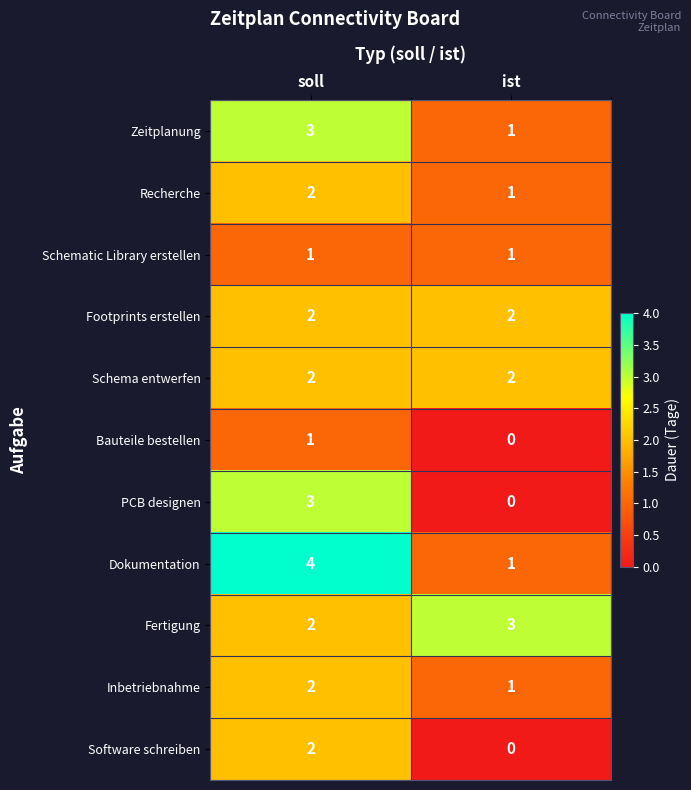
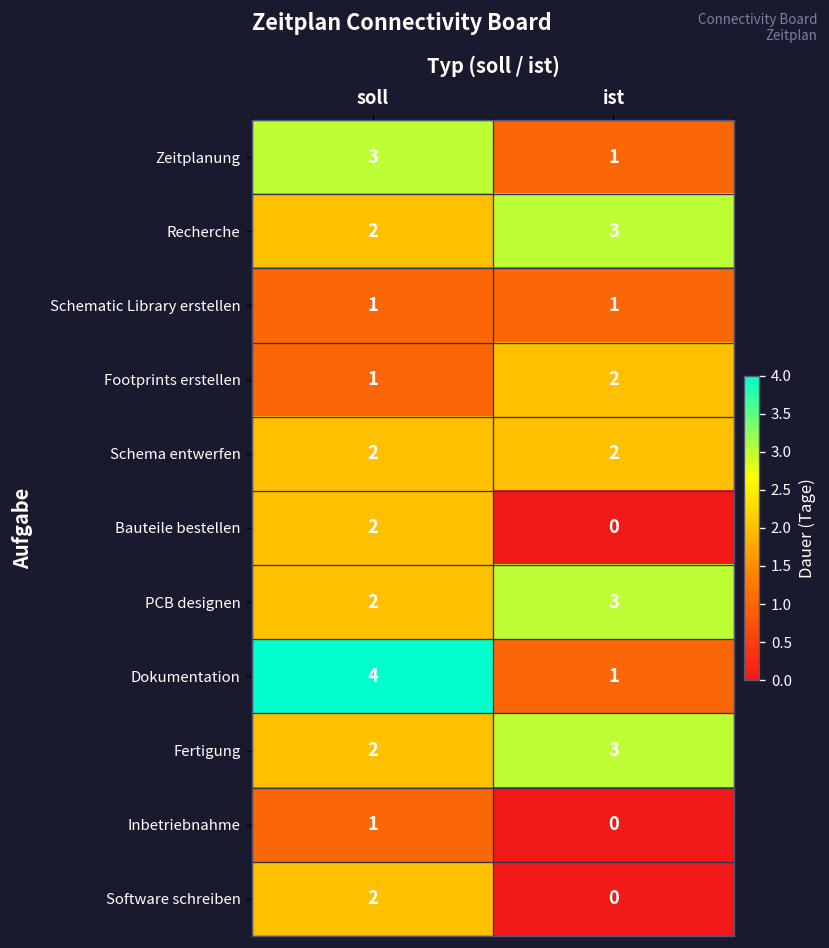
Recherche, ist: 1 -> 3
Footprints erstellen, soll: 2 -> 1
Bauteile bestellen, soll: 1 -> 2
PCB designen, soll: 3 -> 2
PCB designen, ist: 0 -> 3
Inbetriebnahme, soll: 2 -> 1
Inbetriebnahme, ist: 1 -> 0
